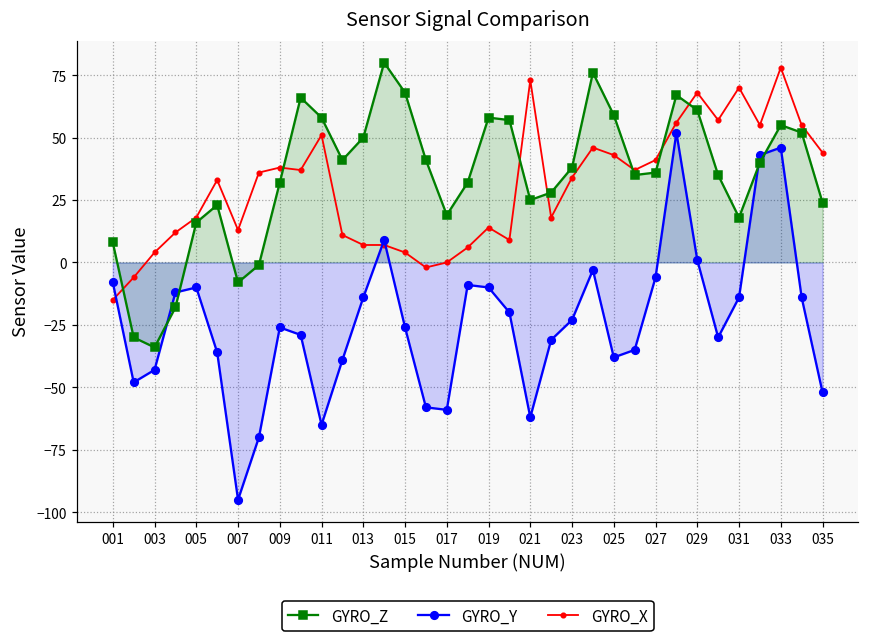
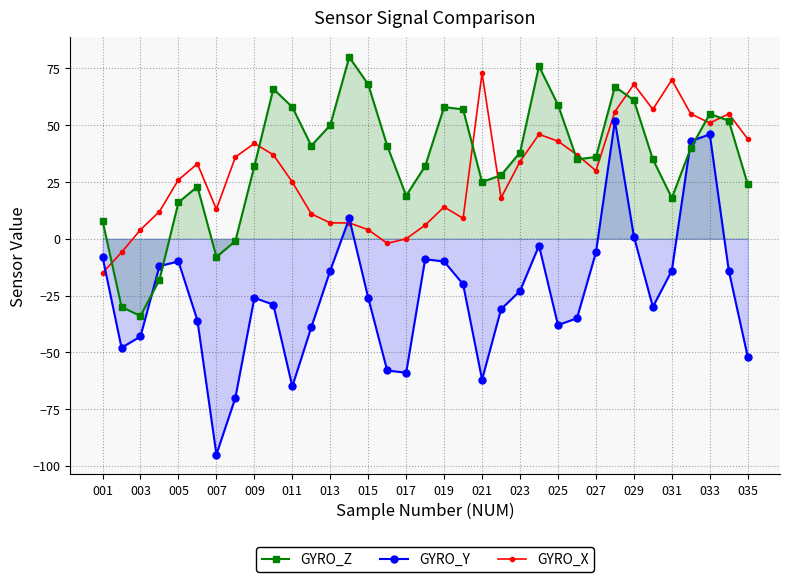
GYRO_X, 005: 18 -> 26
GYRO_X, 009: 38 -> 42
GYRO_X, 011: 51 -> 25
GYRO_X, 027: 41 -> 30
GYRO_X, 033: 78 -> 51
